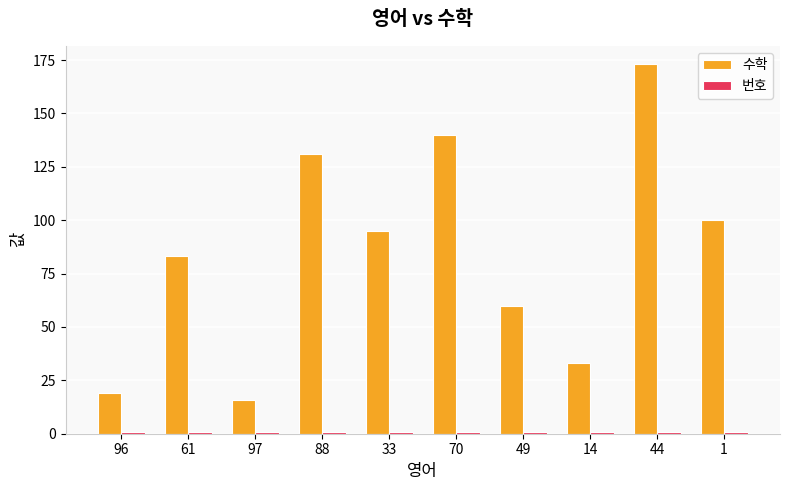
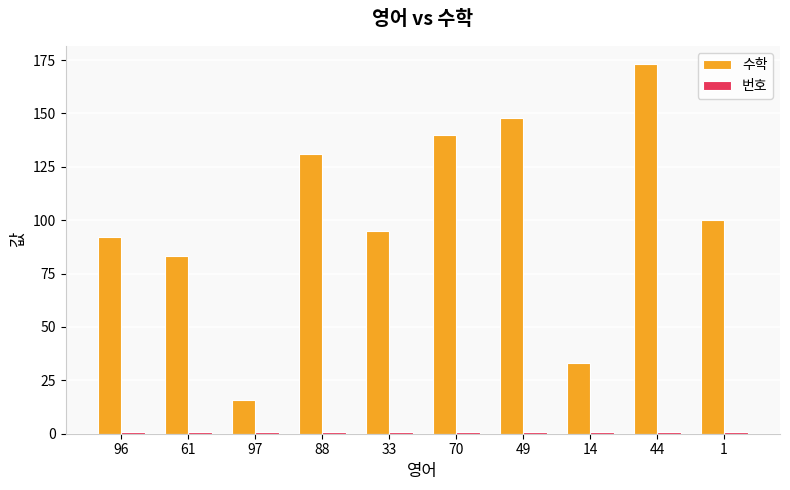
수학, 96: 19 -> 92
수학, 49: 60 -> 148
